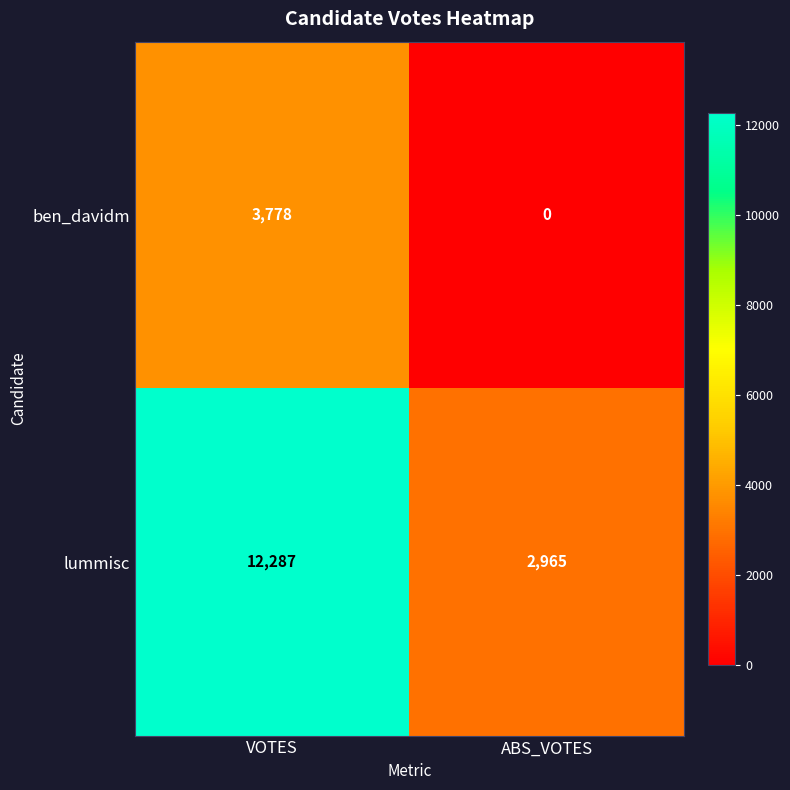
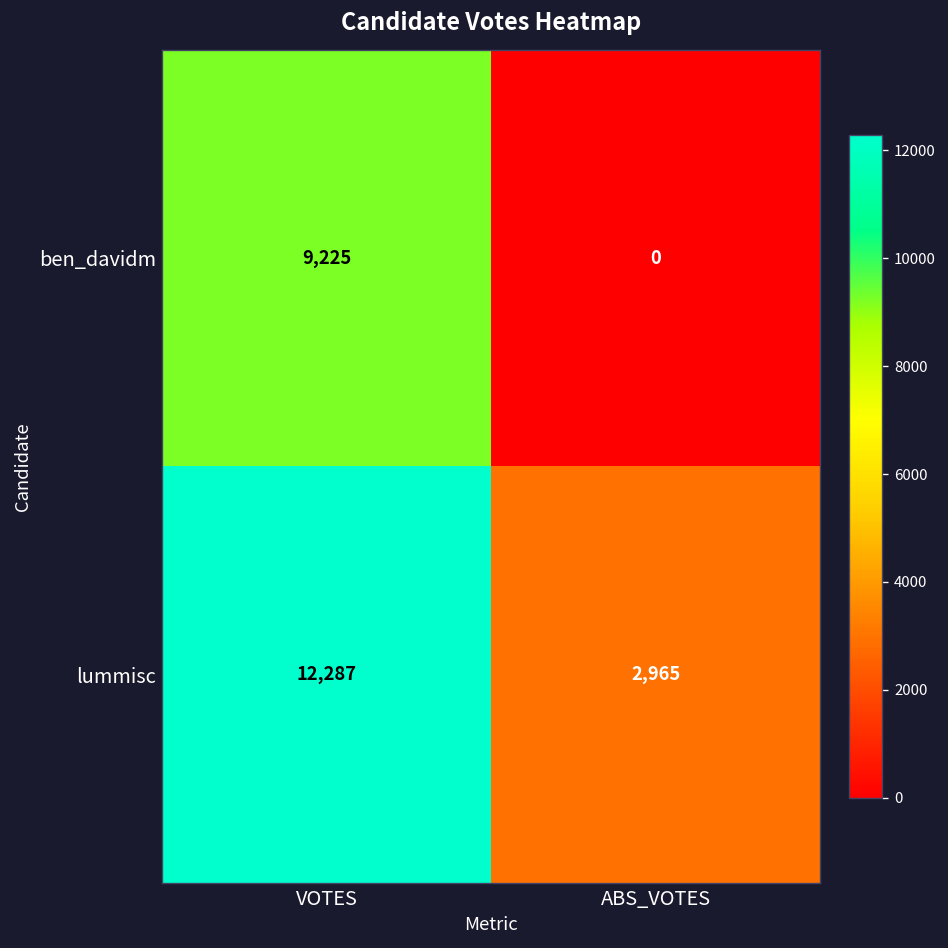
ben_davidm, VOTES: 3,778 -> 9,225
